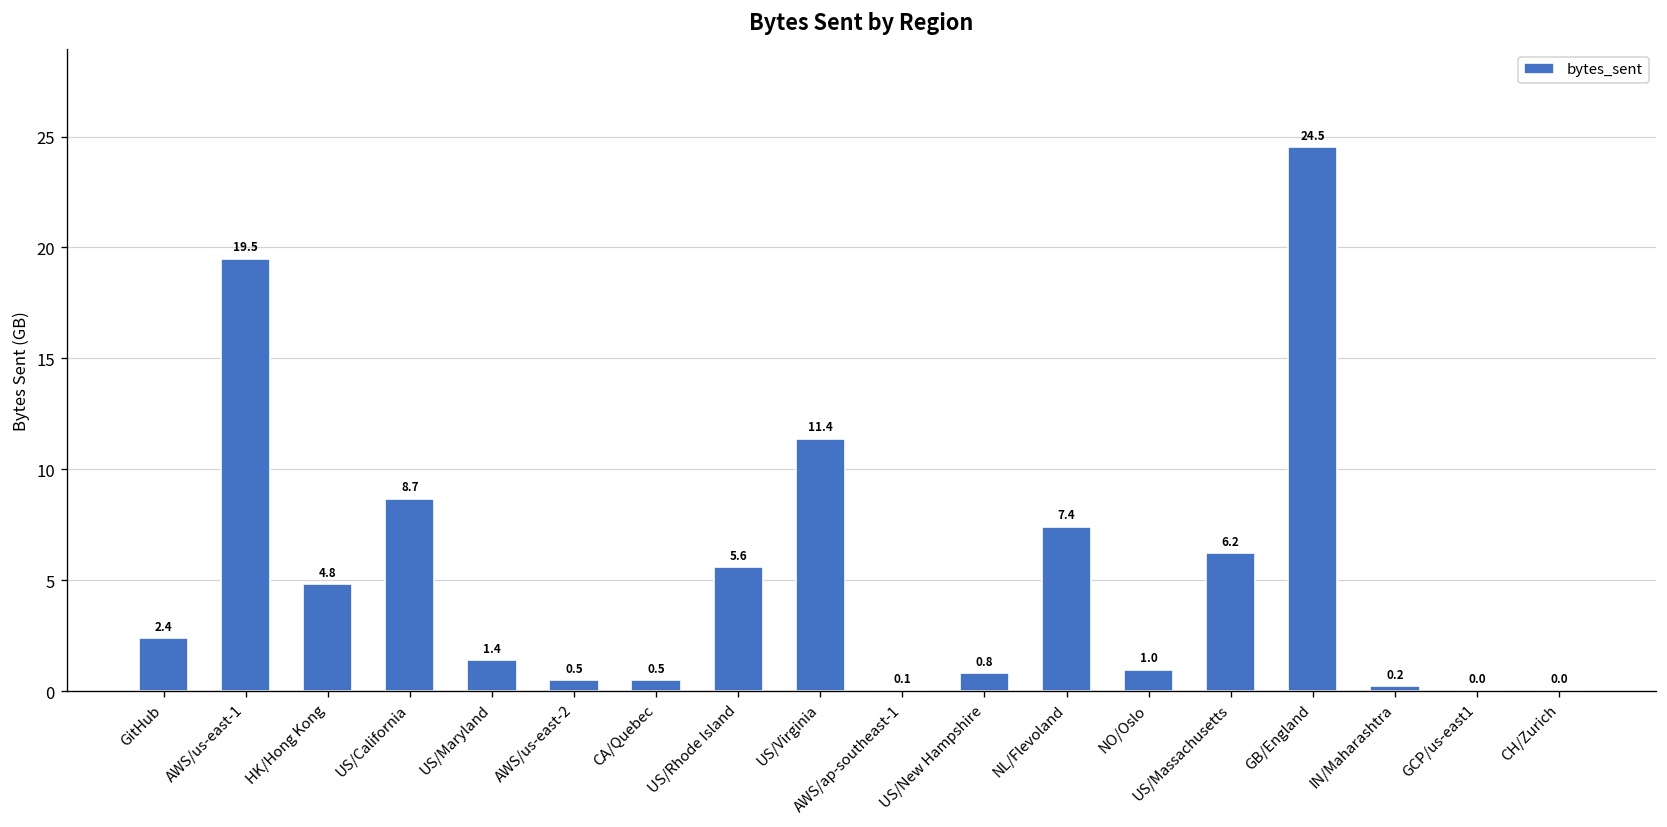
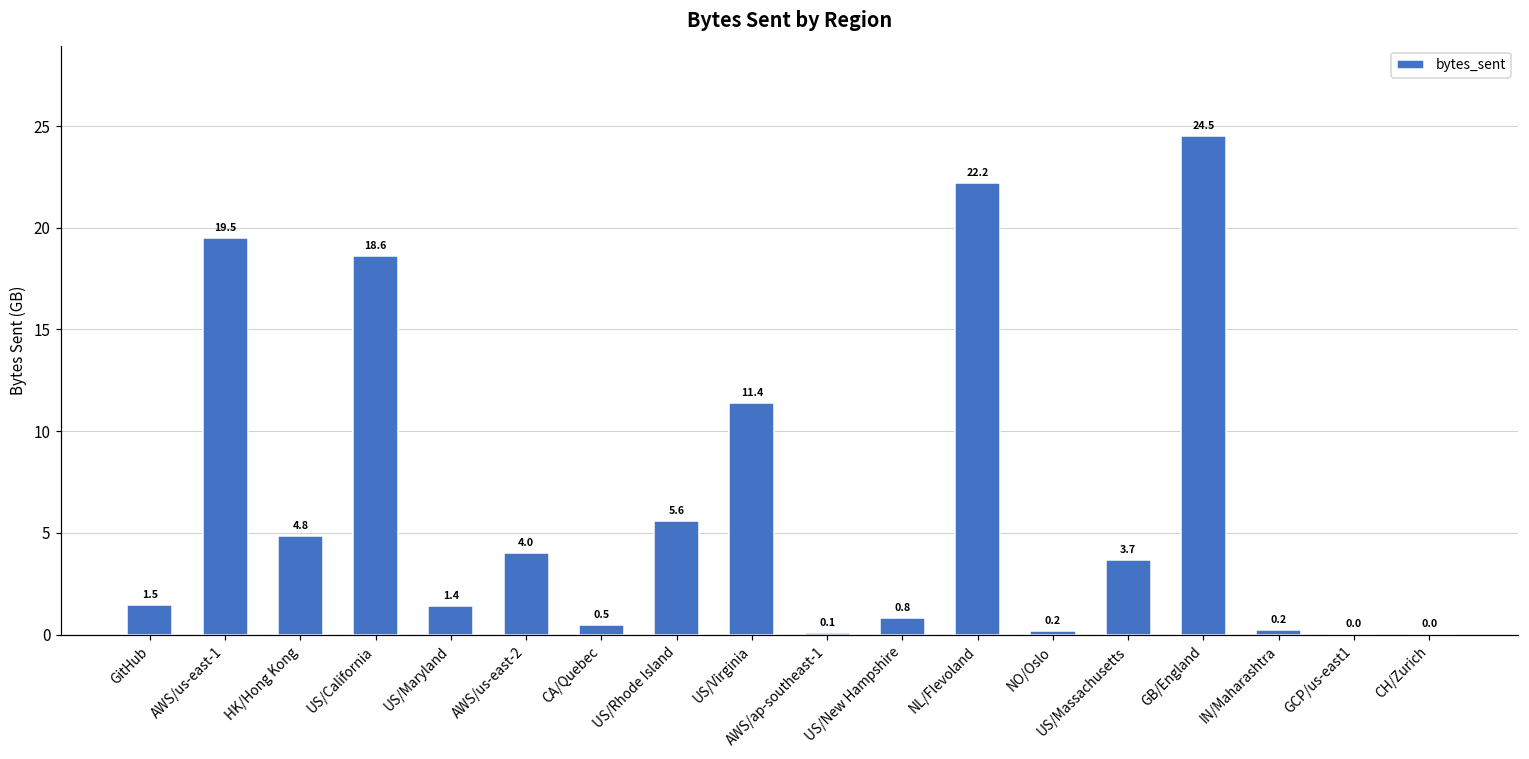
GitHub: 2.4 -> 1.5
US/California: 8.7 -> 18.6
AWS/us-east-2: 0.5 -> 4.0
NL/Flevoland: 7.4 -> 22.2
NO/Oslo: 1.0 -> 0.2
US/Massachusetts: 6.2 -> 3.7
